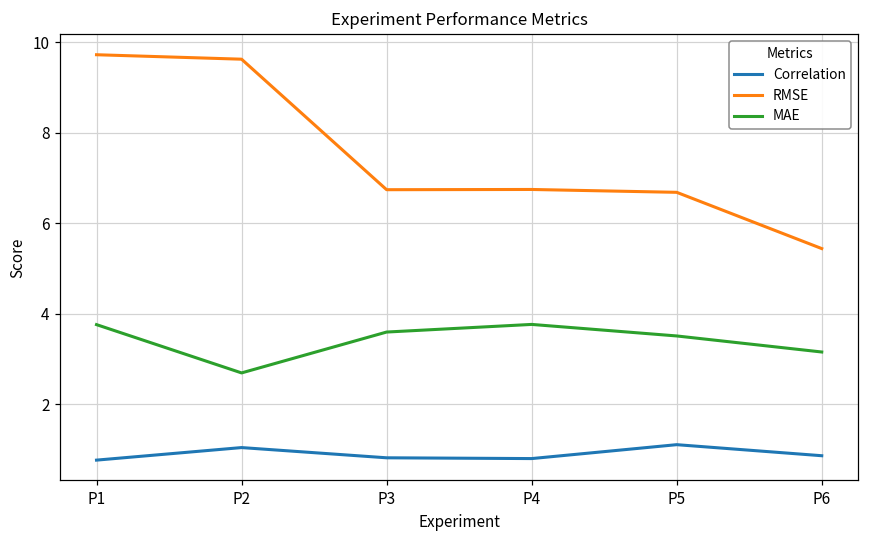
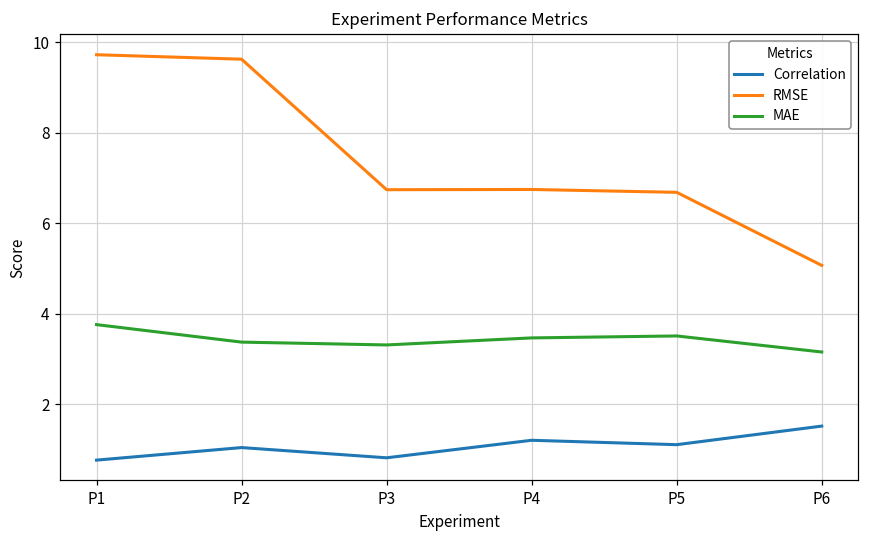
MAE, P2: 2.7 -> 3.4
MAE, P3: 3.6 -> 3.3
Correlation, P4: 0.8 -> 1.2
MAE, P4: 3.8 -> 3.5
Correlation, P6: 0.9 -> 1.5
RMSE, P6: 5.4 -> 5.1
